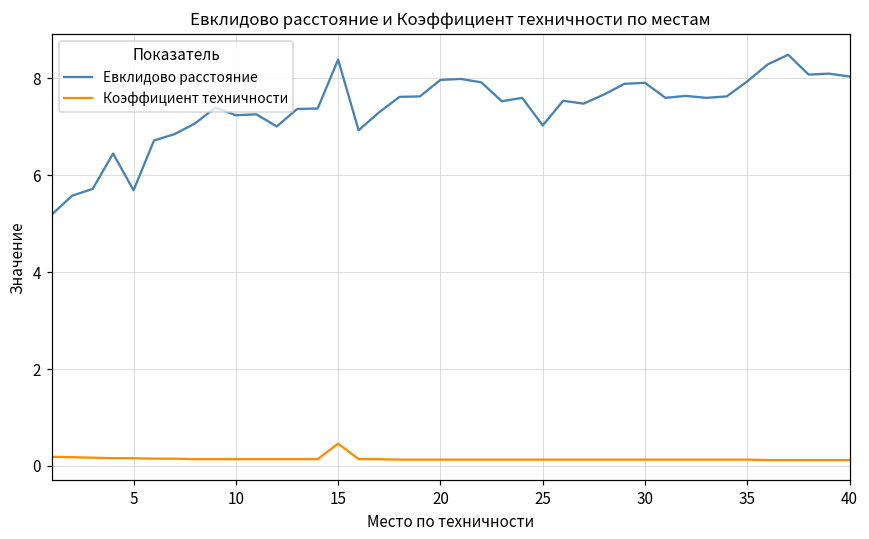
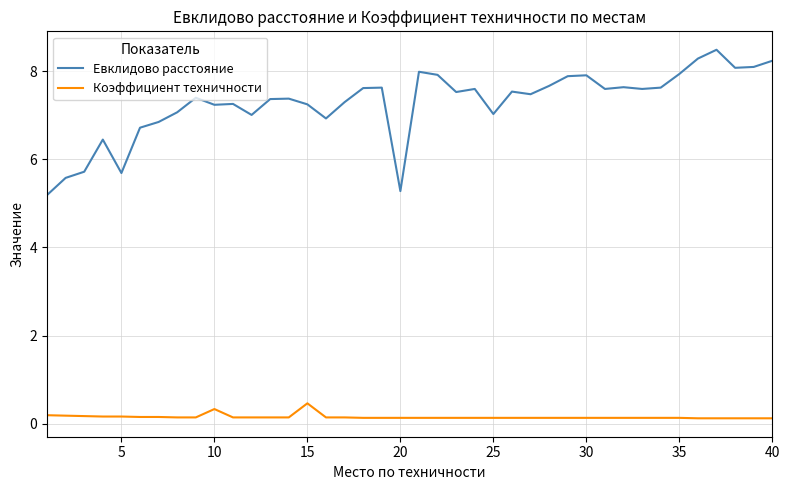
Коэффициент техничности, 10: 0.1 -> 0.3
Евклидово расстояние, 15: 8.4 -> 7.3
Евклидово расстояние, 20: 8.0 -> 5.3
Евклидово расстояние, 40: 8.0 -> 8.2
